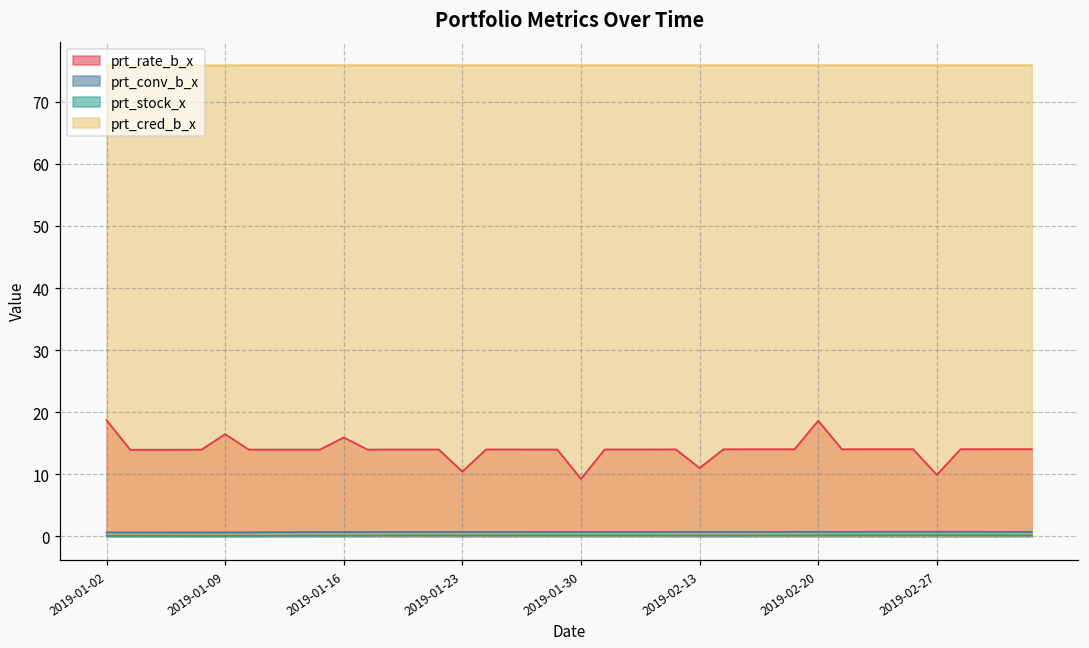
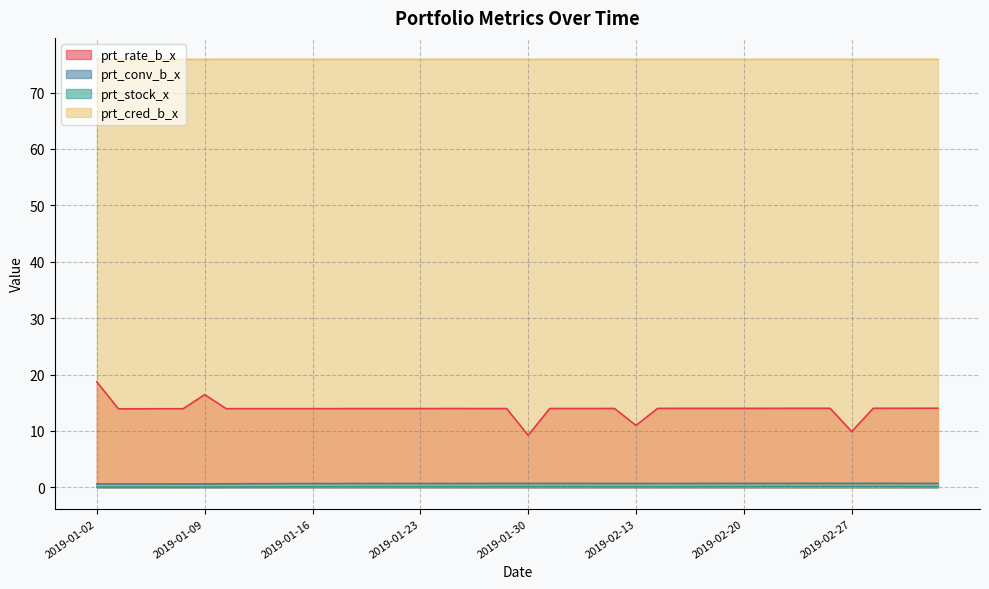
prt_rate_b_x, 2019-01-16: 16 -> 14
prt_rate_b_x, 2019-01-23: 10 -> 14
prt_rate_b_x, 2019-02-20: 19 -> 14
